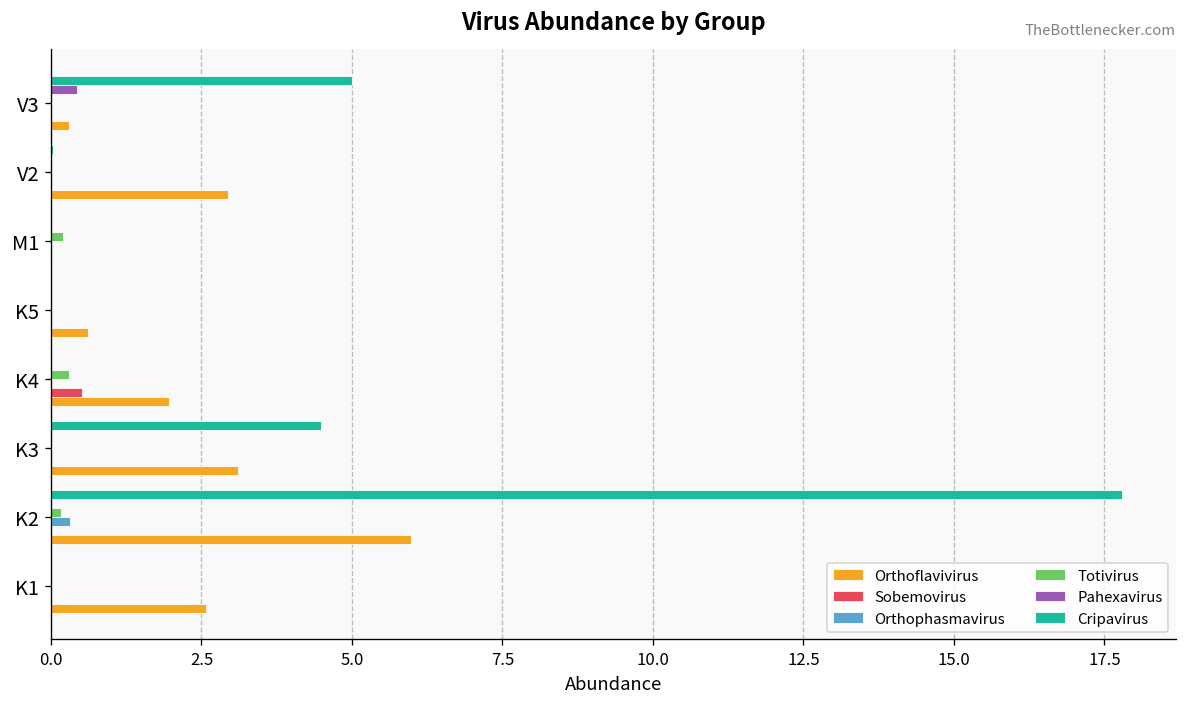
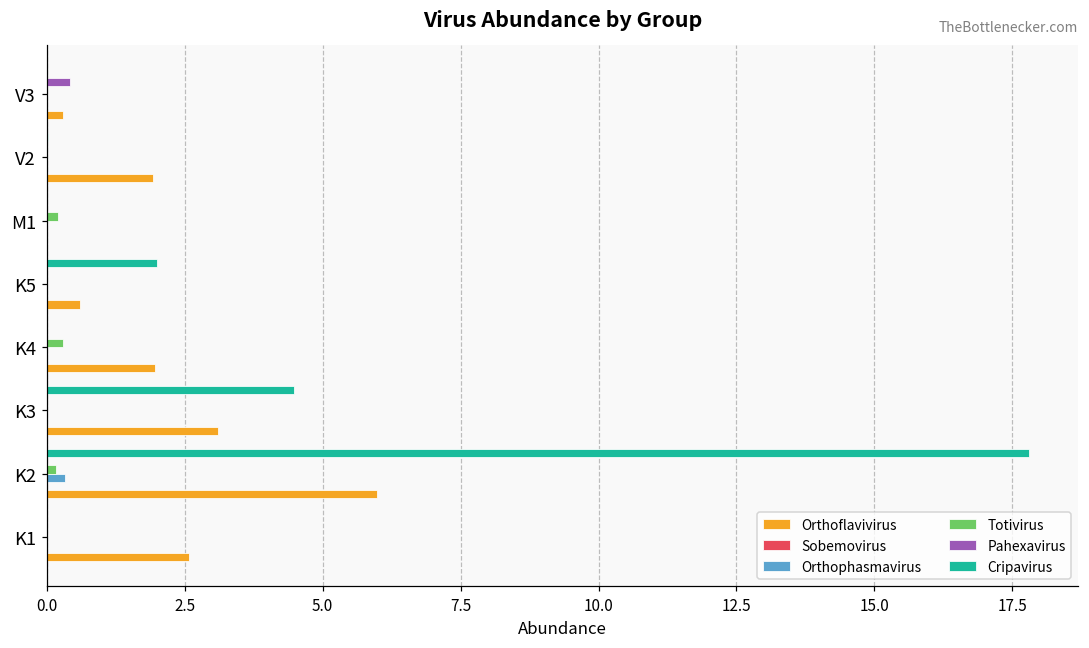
Cripavirus, V3: 5 -> 0
Orthoflavivirus, V2: 2.9 -> 1.9
Cripavirus, K5: 0 -> 2
Sobemovirus, K4: 0.5 -> 0.0
